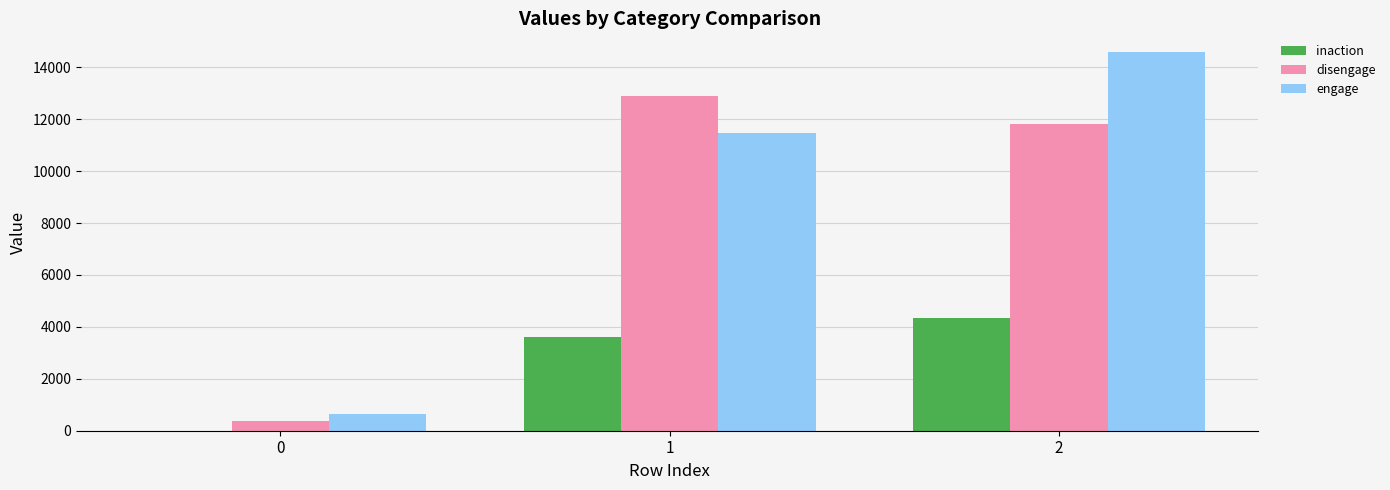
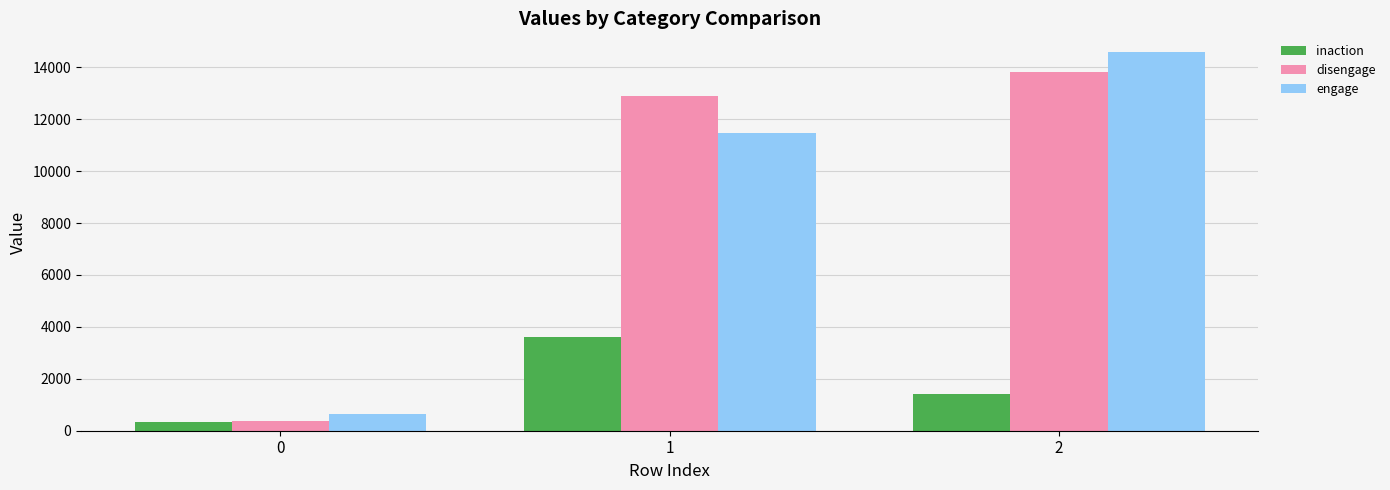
inaction, 0: 0 -> 300
inaction, 2: 4300 -> 1400
disengage, 2: 11800 -> 13800
